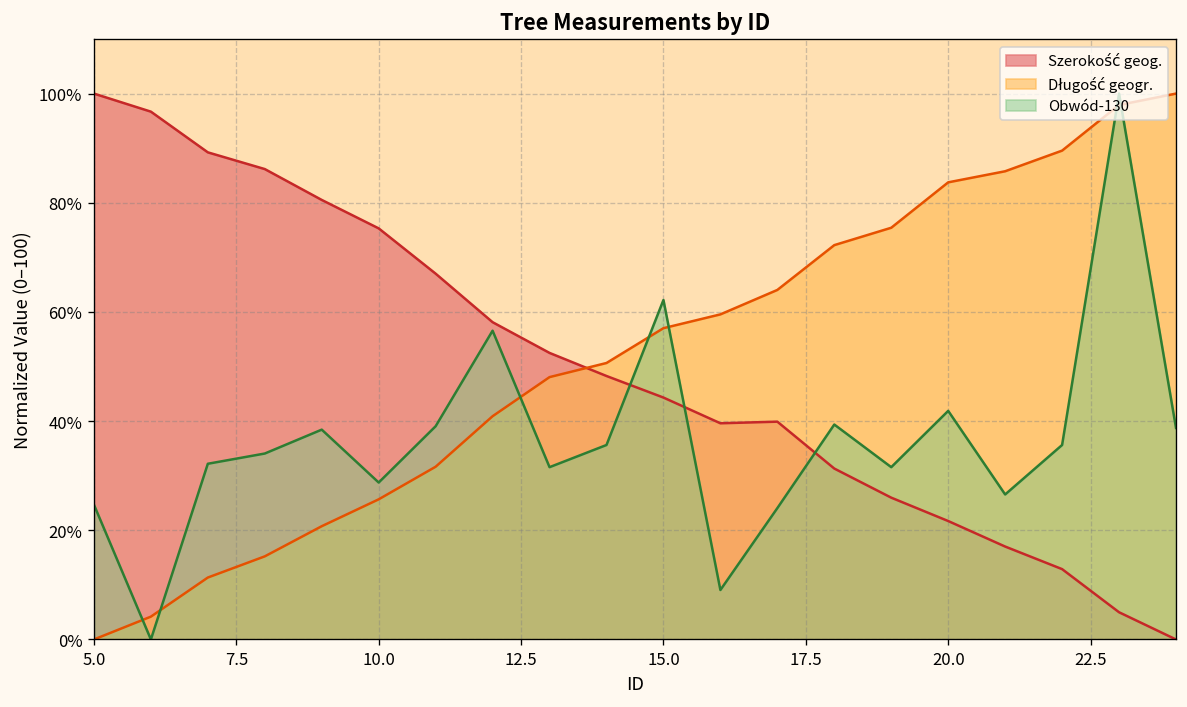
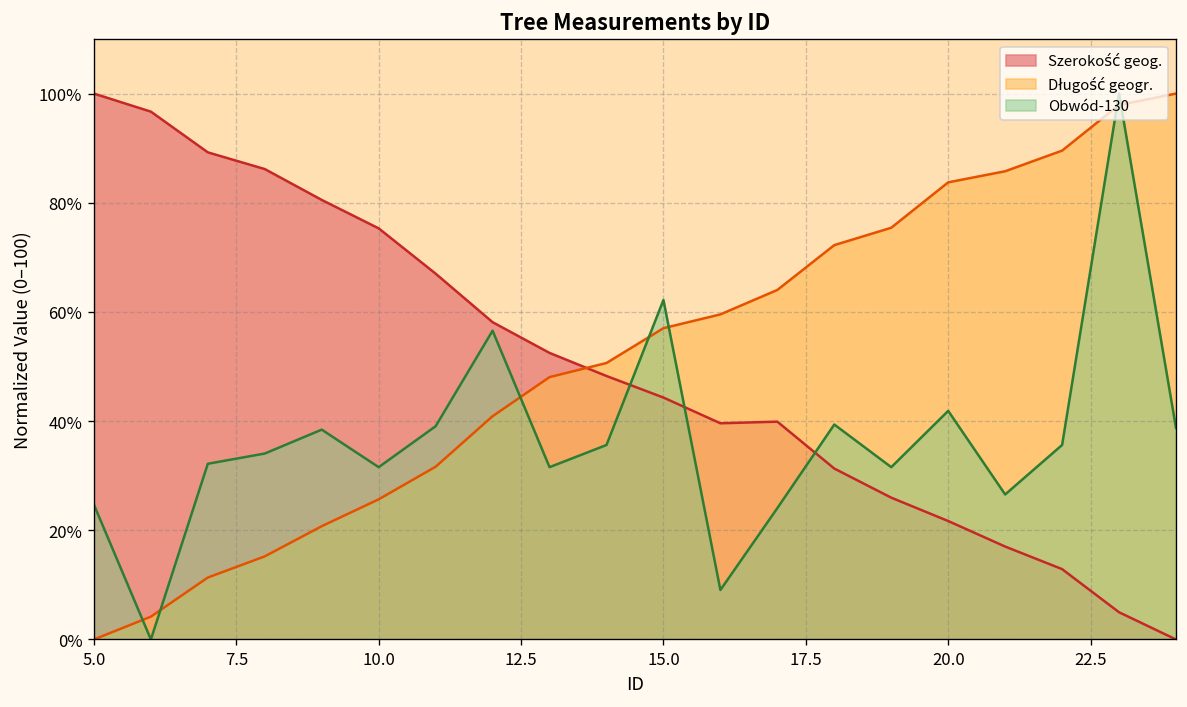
Obwód-130, 10.0: 29% -> 32%
